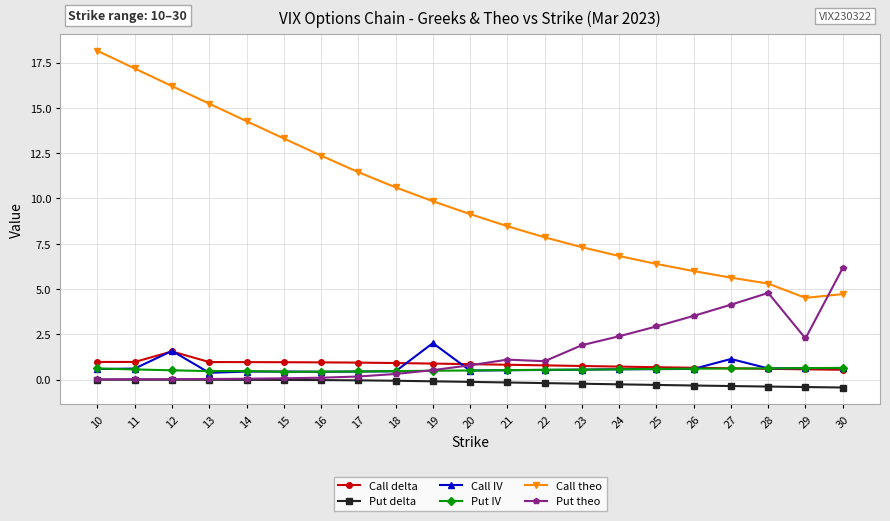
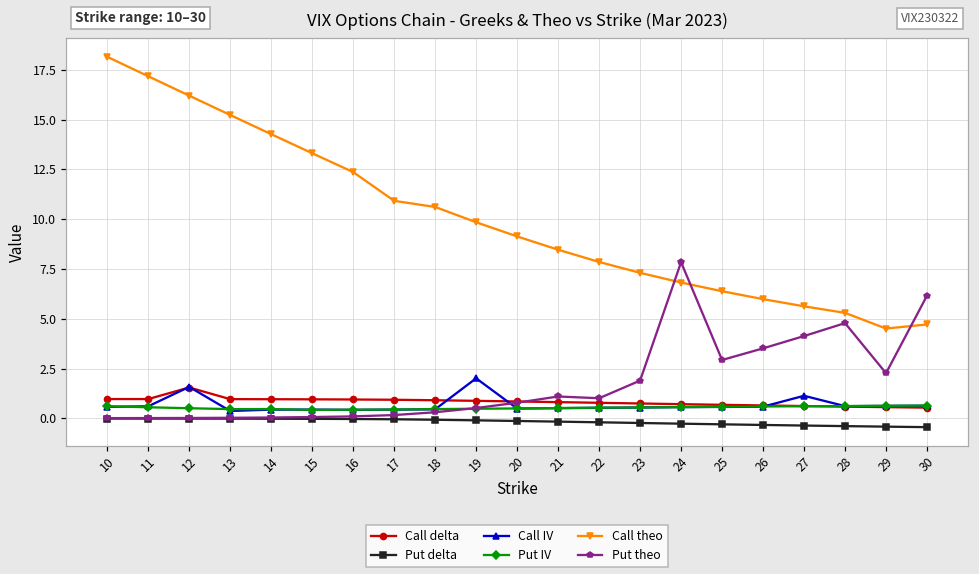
Call theo, 17: 11.5 -> 10.9
Put theo, 24: 2.4 -> 7.8
